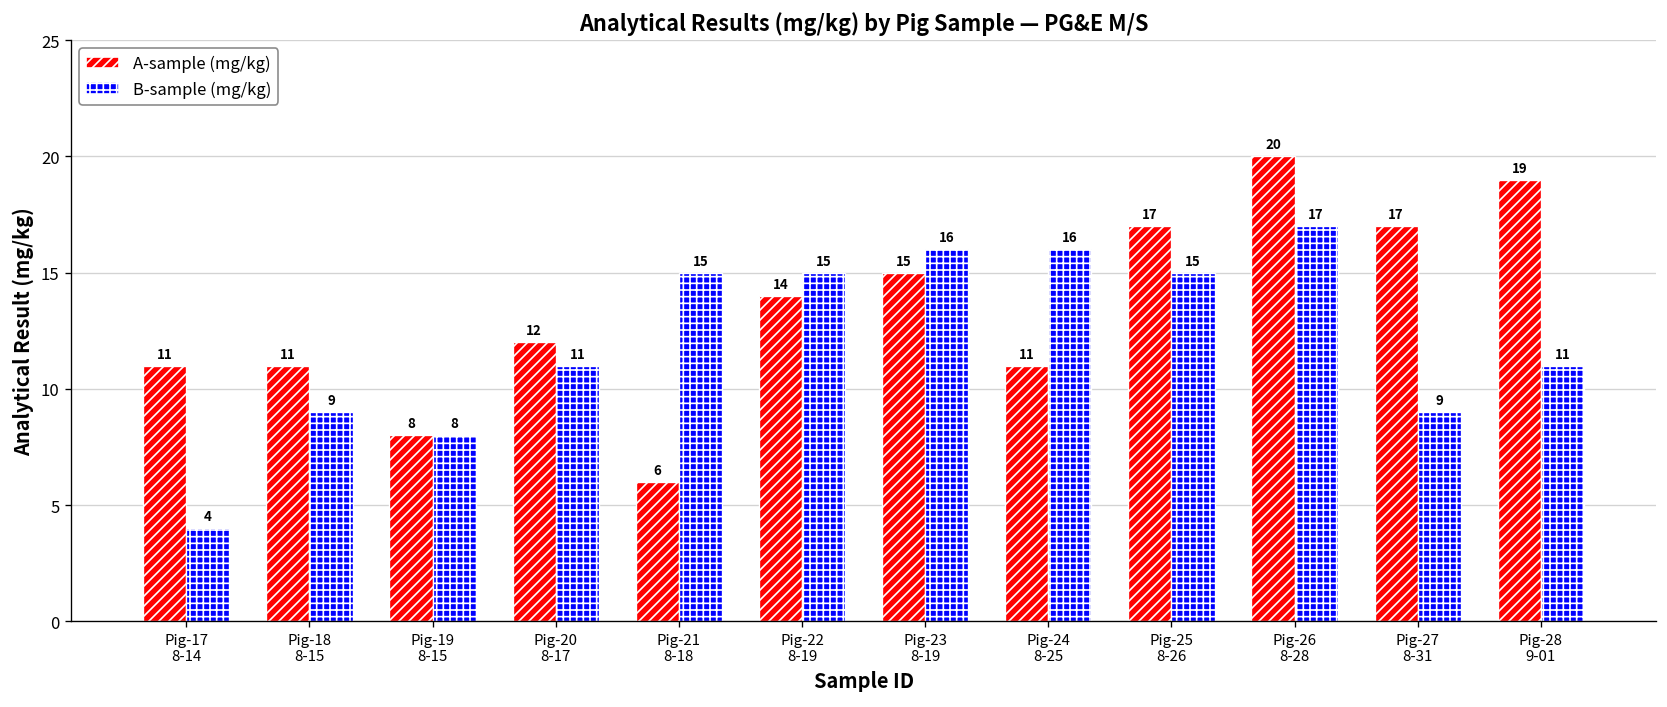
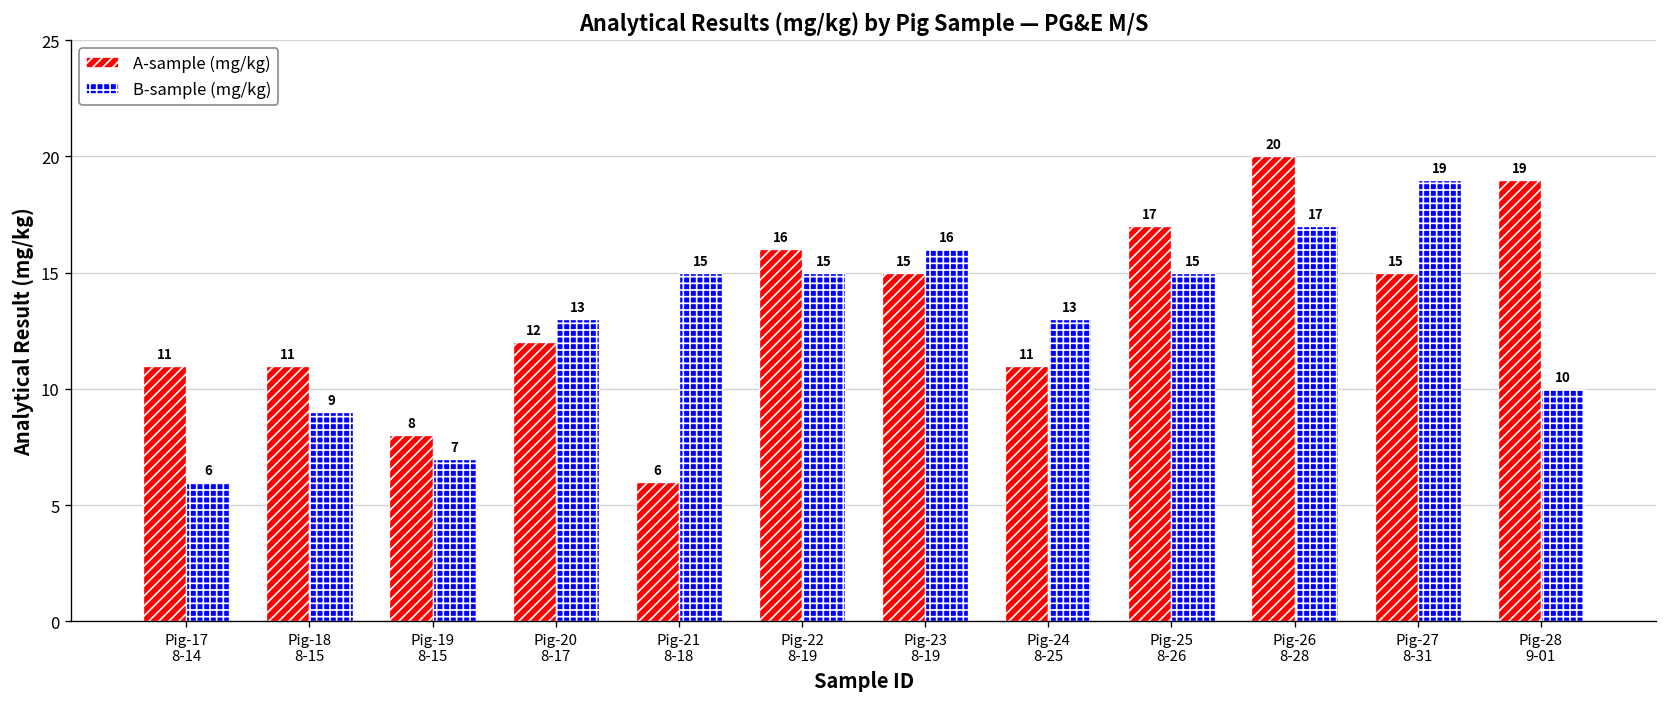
B-sample (mg/kg), Pig-17 8-14: 4 -> 6
B-sample (mg/kg), Pig-19 8-15: 8 -> 7
B-sample (mg/kg), Pig-20 8-17: 11 -> 13
A-sample (mg/kg), Pig-22 8-19: 14 -> 16
B-sample (mg/kg), Pig-24 8-25: 16 -> 13
A-sample (mg/kg), Pig-27 8-31: 17 -> 15
B-sample (mg/kg), Pig-27 8-31: 9 -> 19
B-sample (mg/kg), Pig-28 9-01: 11 -> 10
